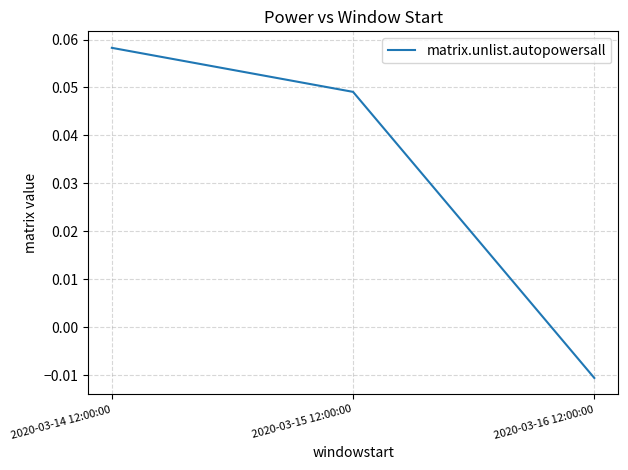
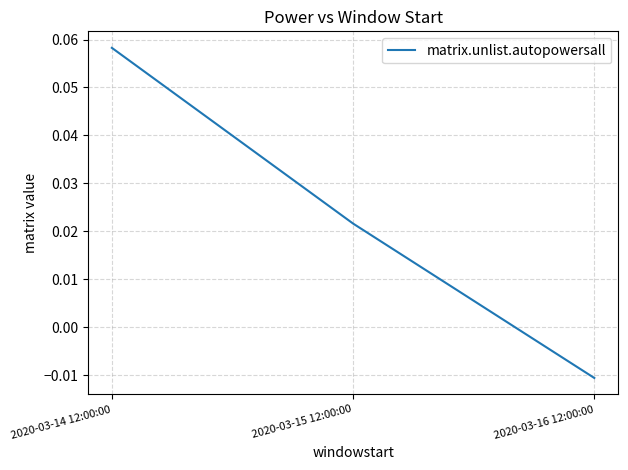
2020-03-15 12:00:00: 0.049 -> 0.022
